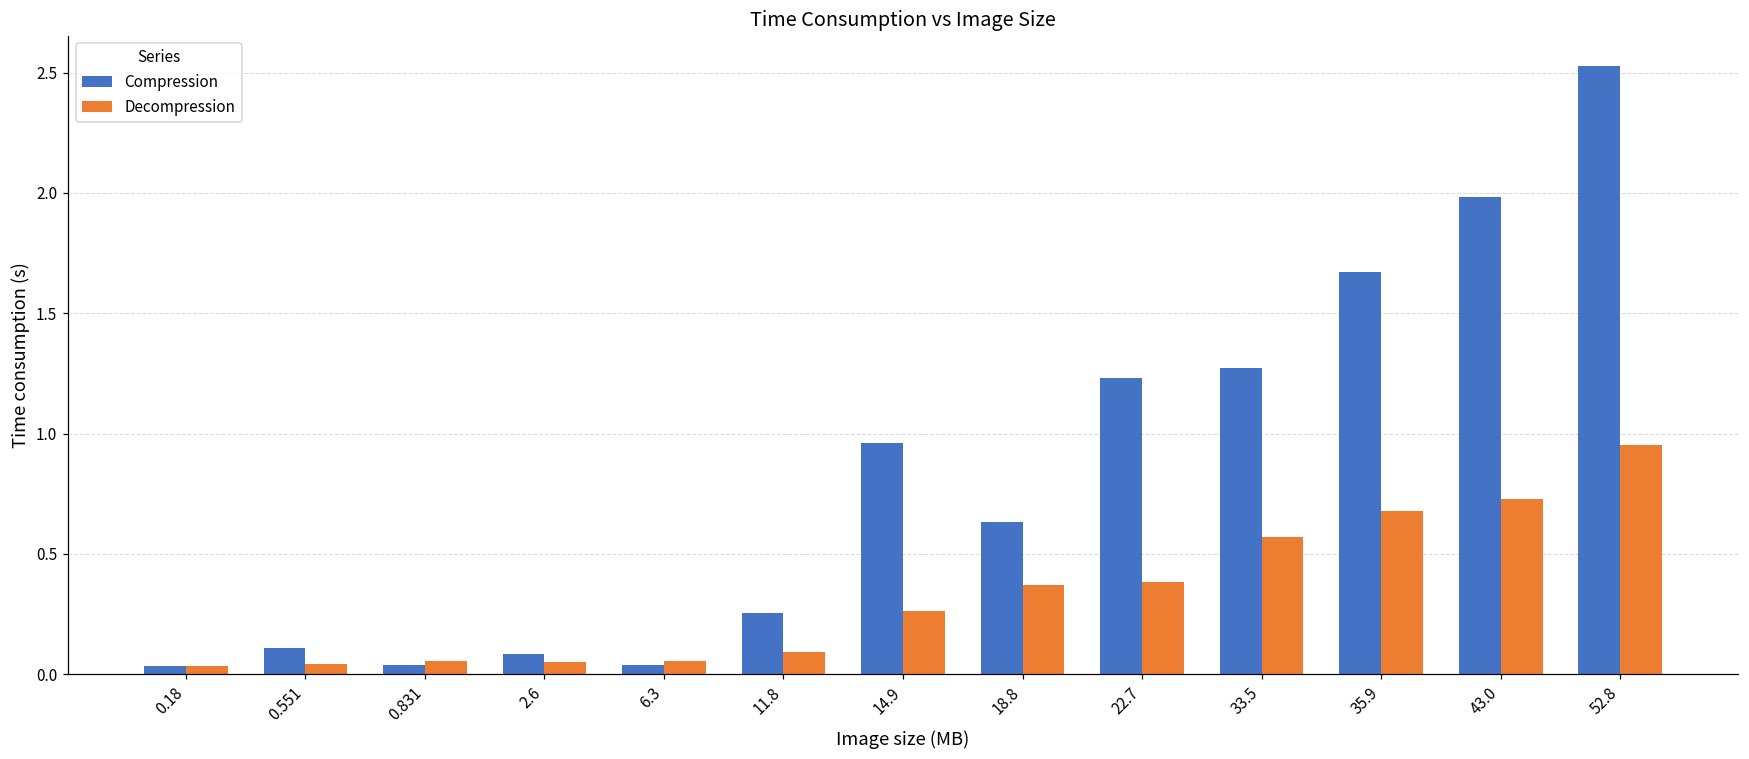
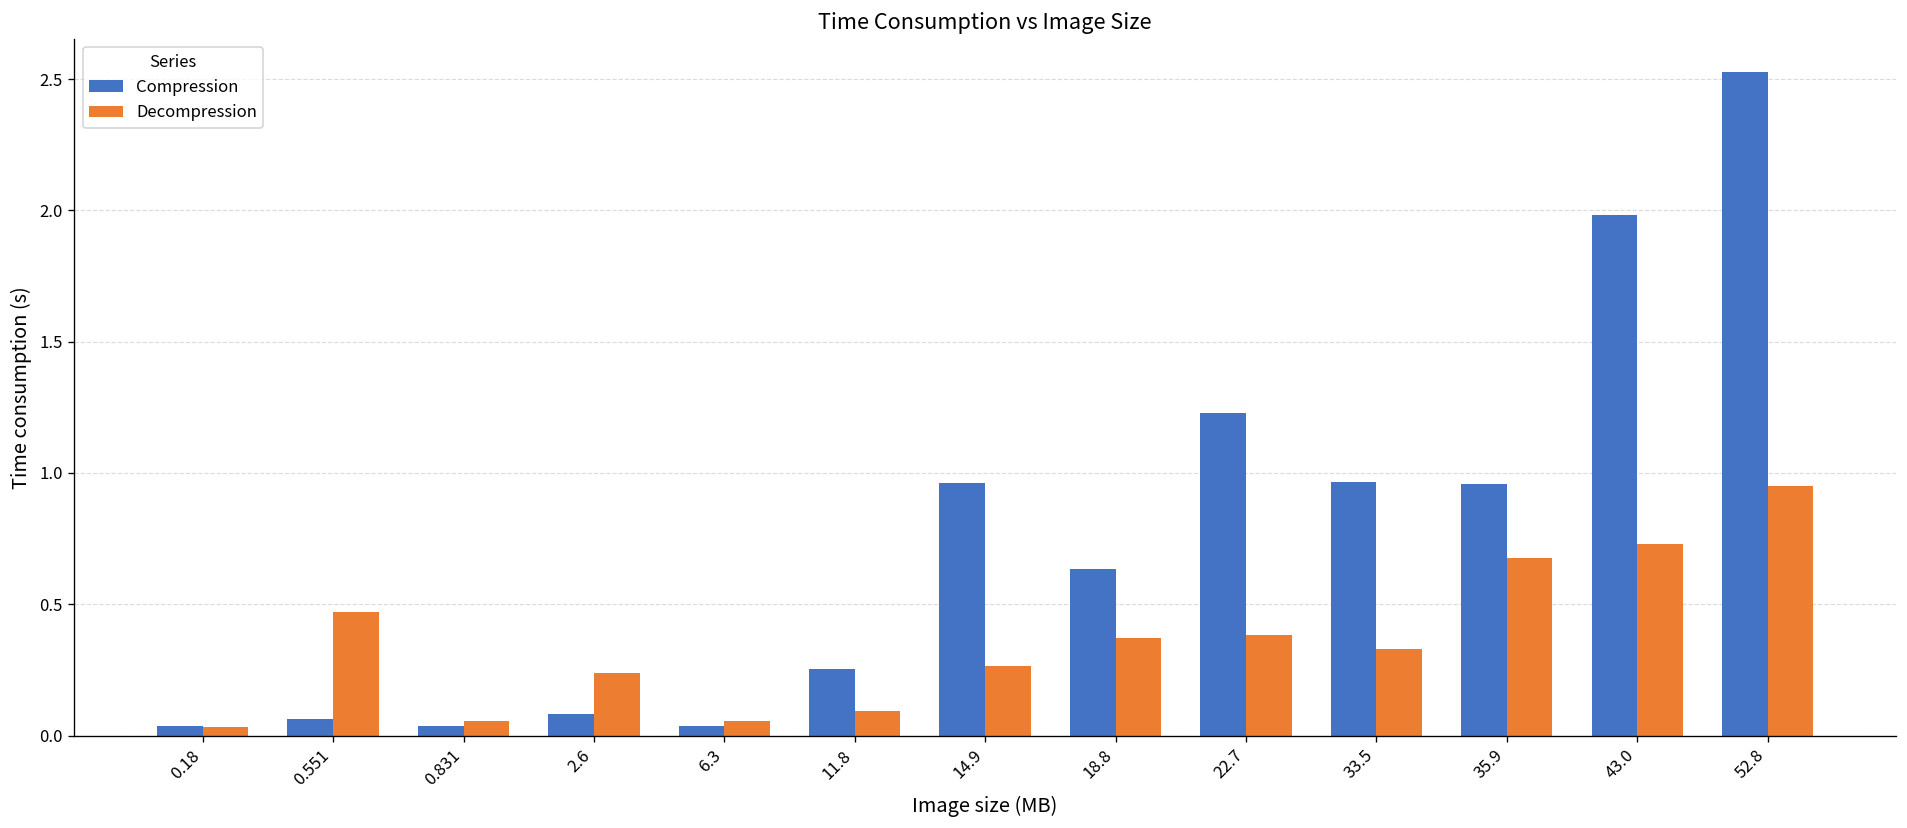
Compression, 0.551: 0.11 -> 0.06
Decompression, 0.551: 0.04 -> 0.47
Decompression, 2.6: 0.05 -> 0.24
Compression, 33.5: 1.27 -> 0.96
Decompression, 33.5: 0.57 -> 0.33
Compression, 35.9: 1.67 -> 0.96
